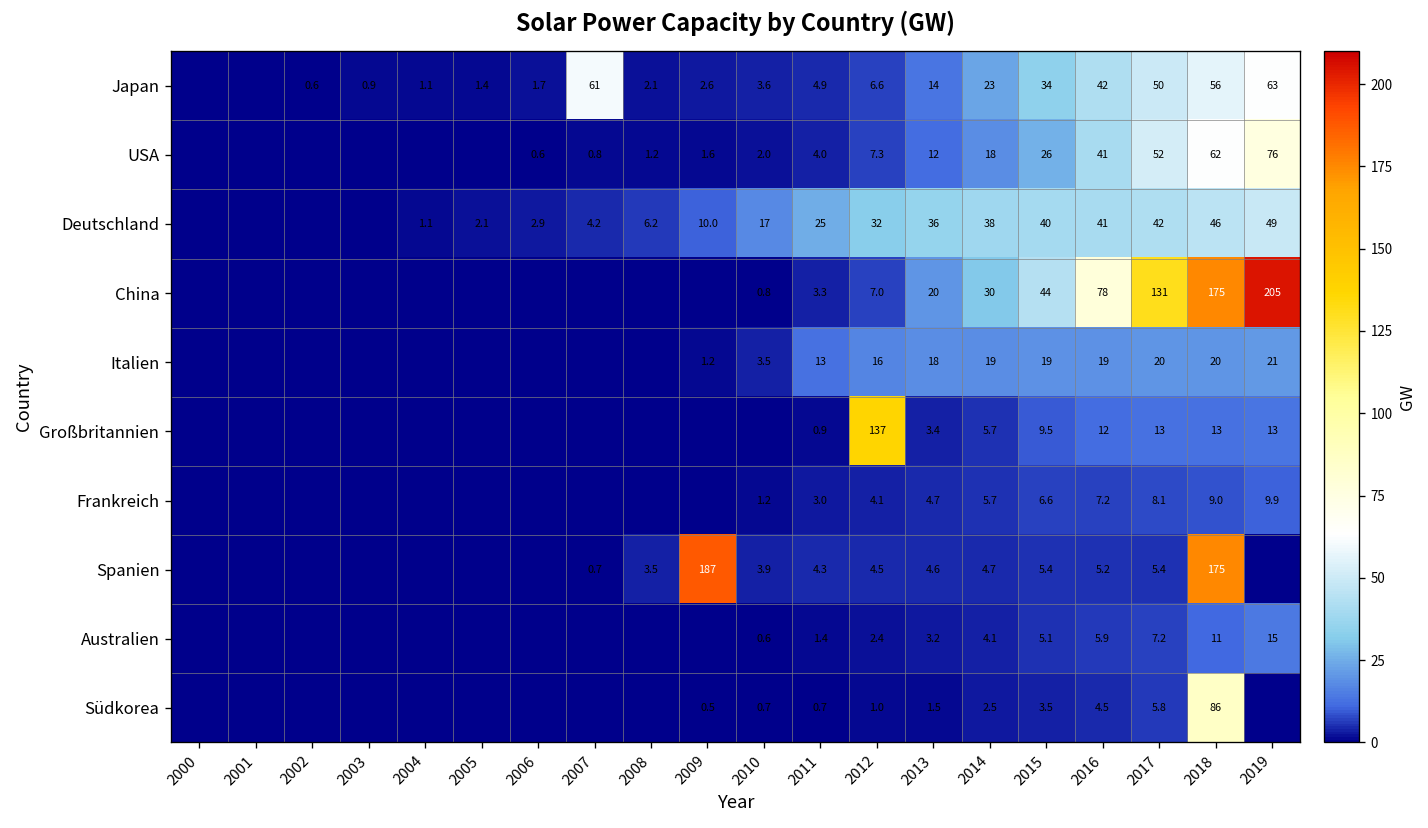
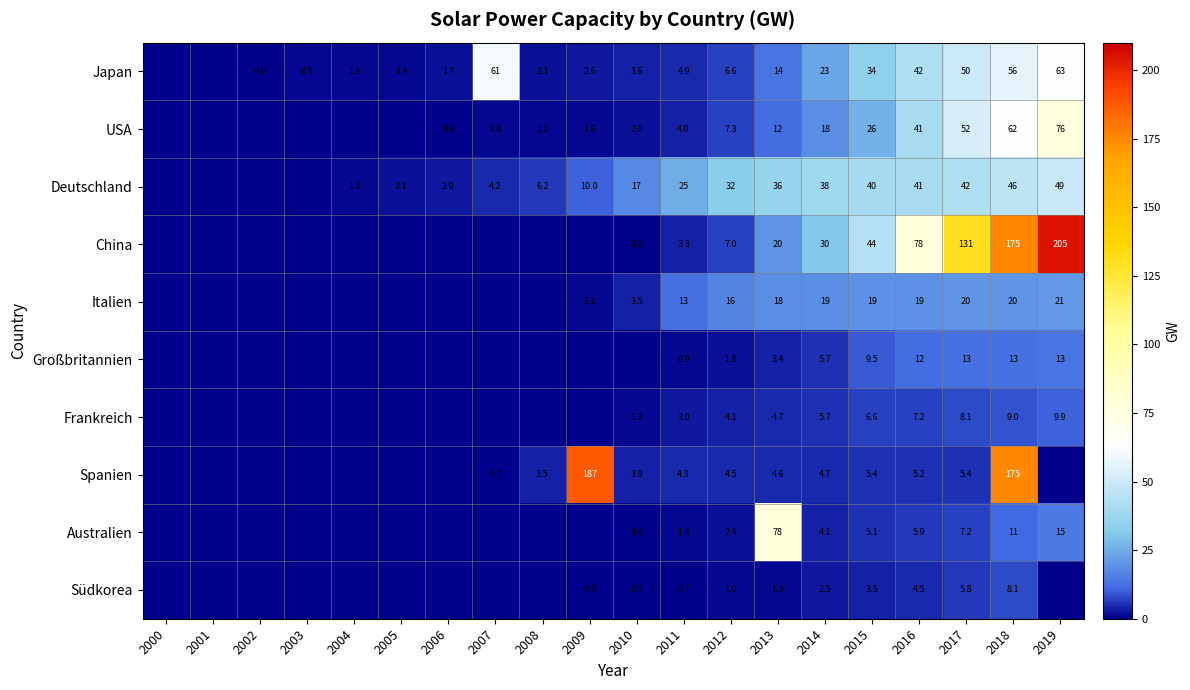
Großbritannien, 2012: 137 -> 1.8
Australien, 2013: 3.2 -> 78
Südkorea, 2018: 86 -> 8.1
